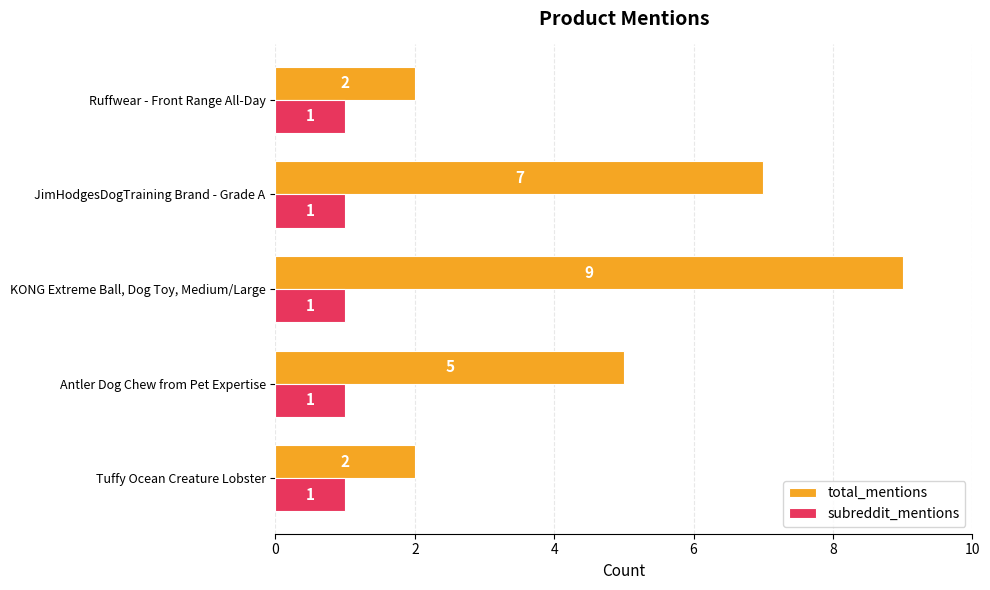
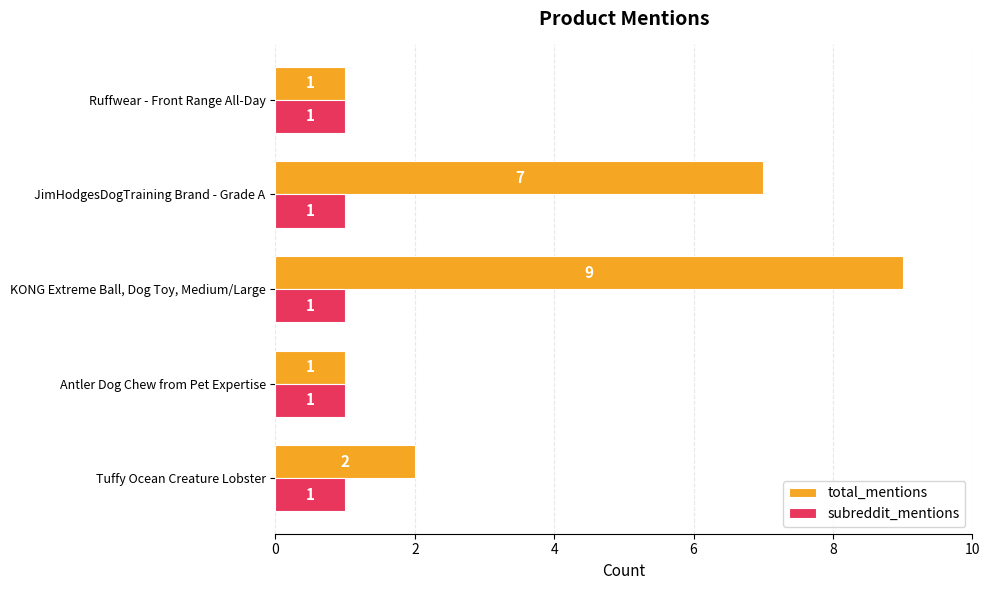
total_mentions, Ruffwear - Front Range All-Day: 2 -> 1
total_mentions, Antler Dog Chew from Pet Expertise: 5 -> 1
